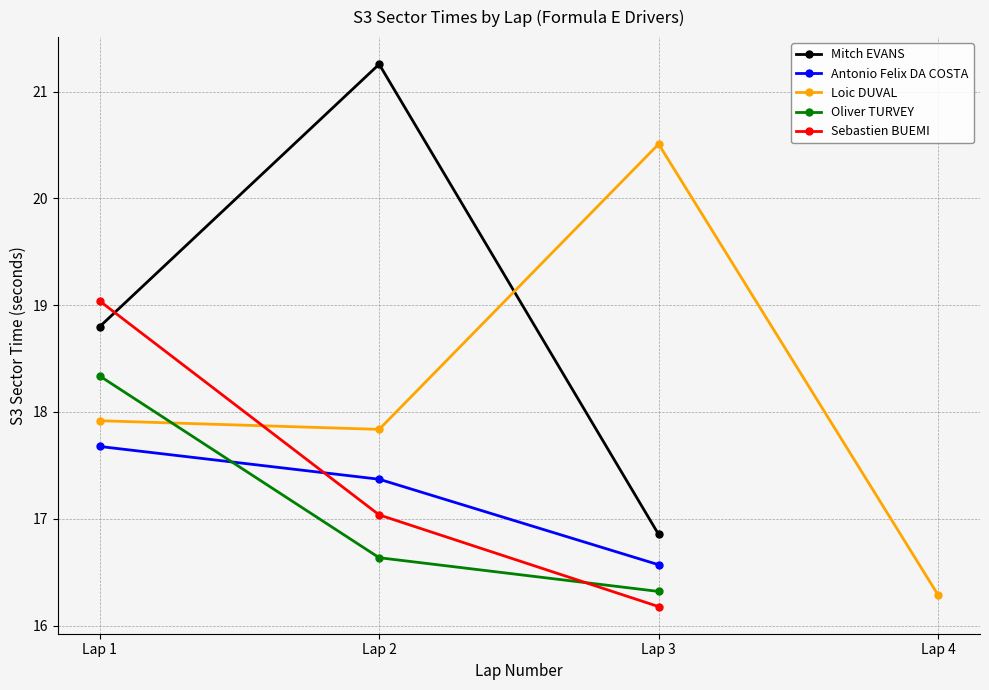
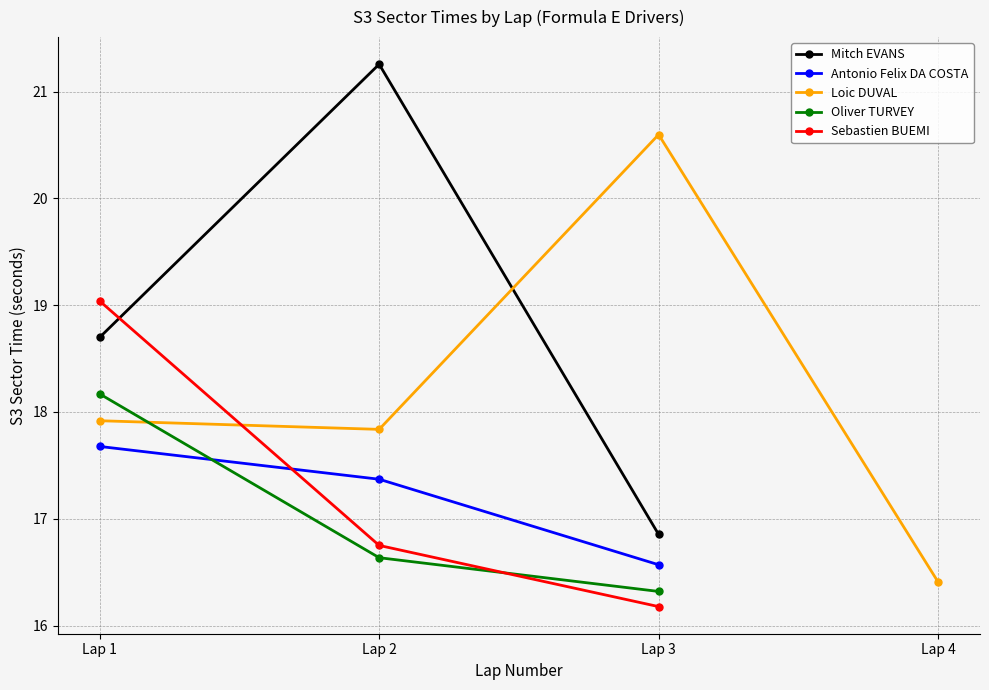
Mitch EVANS, Lap 1: 18.80 -> 18.70
Oliver TURVEY, Lap 1: 18.34 -> 18.17
Sebastien BUEMI, Lap 2: 17.04 -> 16.75
Loic DUVAL, Lap 3: 20.51 -> 20.60
Loic DUVAL, Lap 4: 16.29 -> 16.41
